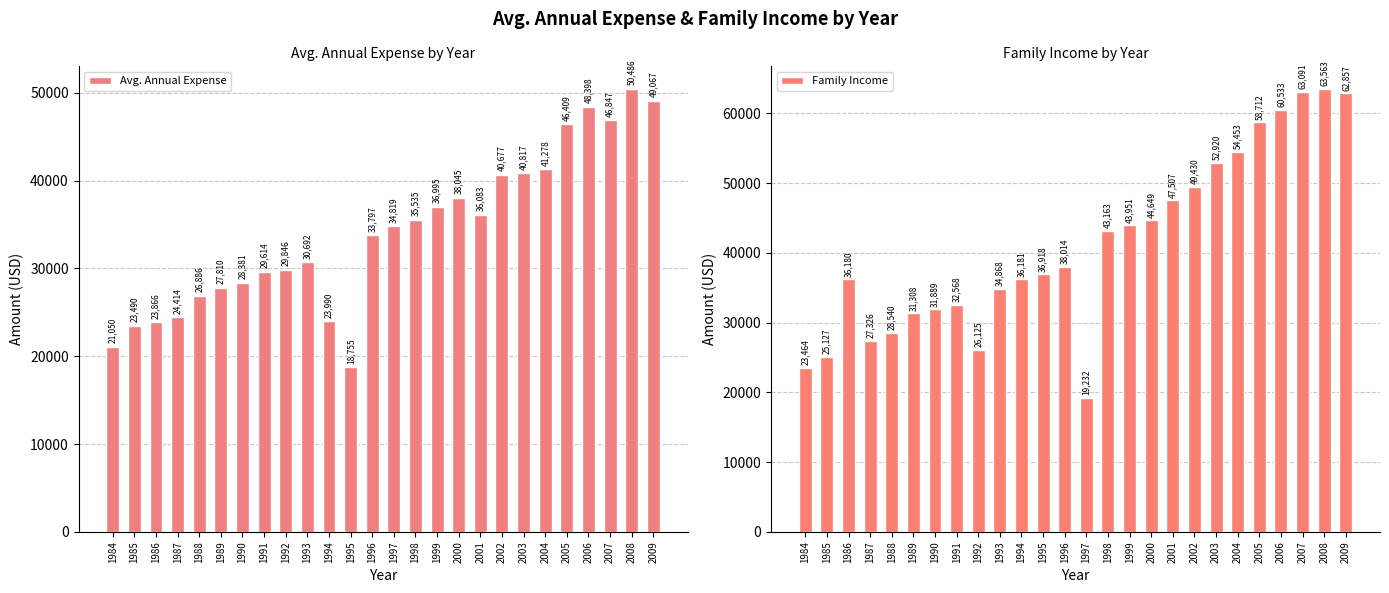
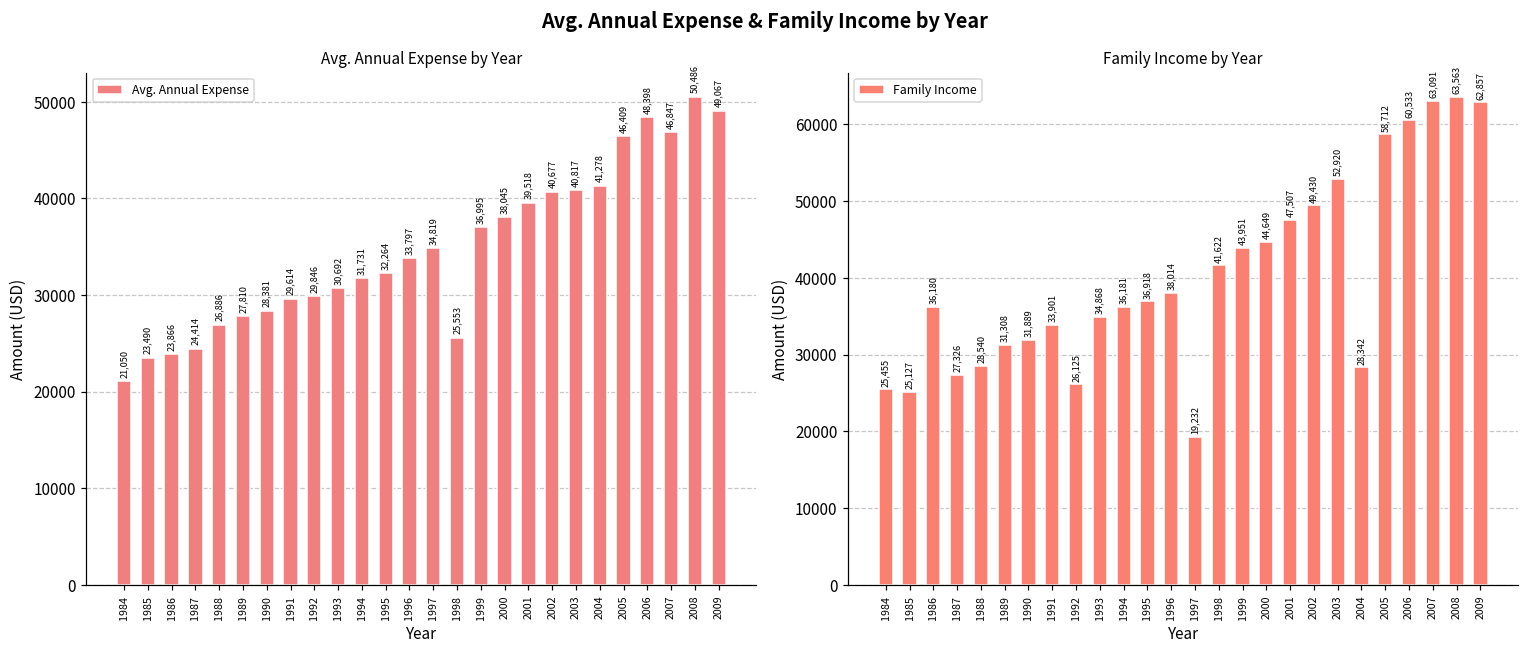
Avg. Annual Expense by Year, 1994: 23,990 -> 31,731
Avg. Annual Expense by Year, 1995: 18,755 -> 32,264
Avg. Annual Expense by Year, 1998: 35,535 -> 25,553
Avg. Annual Expense by Year, 2001: 36,083 -> 39,518
Family Income by Year, 1984: 23,464 -> 25,455
Family Income by Year, 1991: 32,568 -> 33,901
Family Income by Year, 1998: 43,163 -> 41,622
Family Income by Year, 2004: 54,453 -> 28,342
